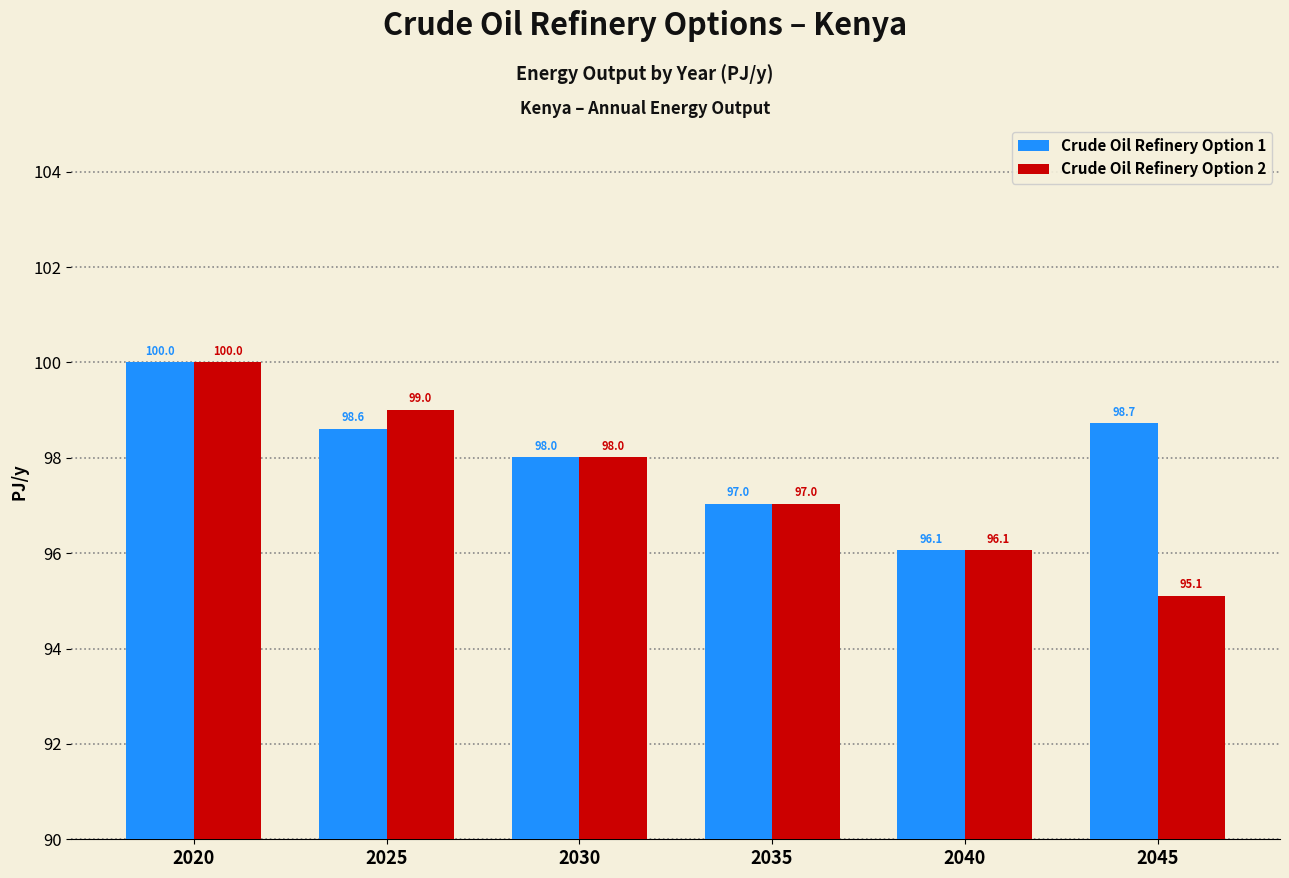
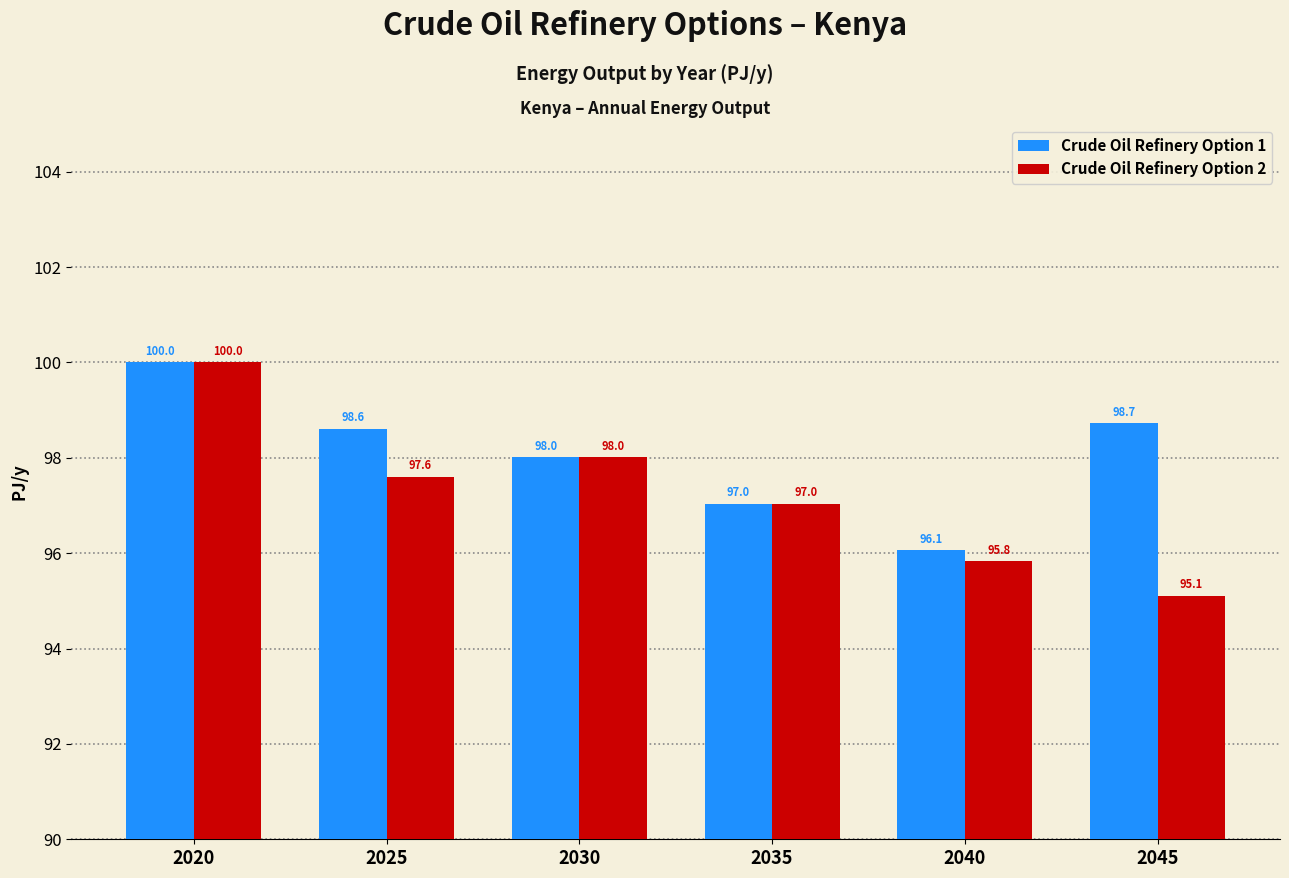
Crude Oil Refinery Option 2, 2025: 99.0 -> 97.6
Crude Oil Refinery Option 2, 2040: 96.1 -> 95.8
